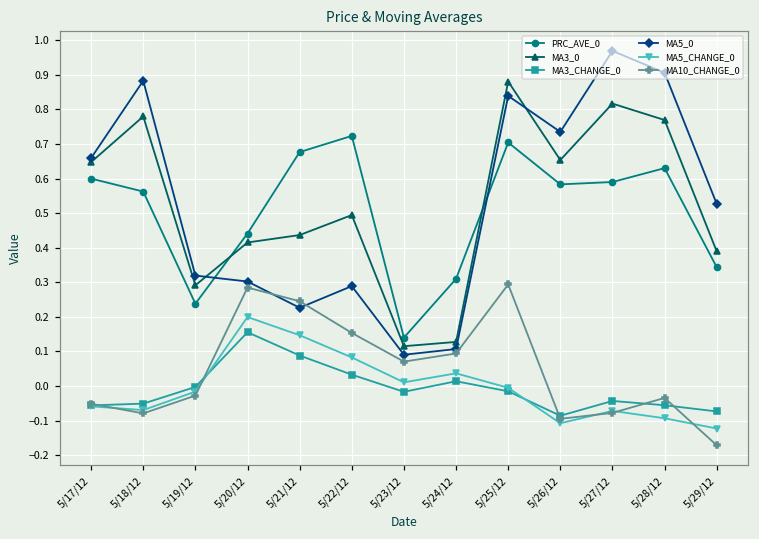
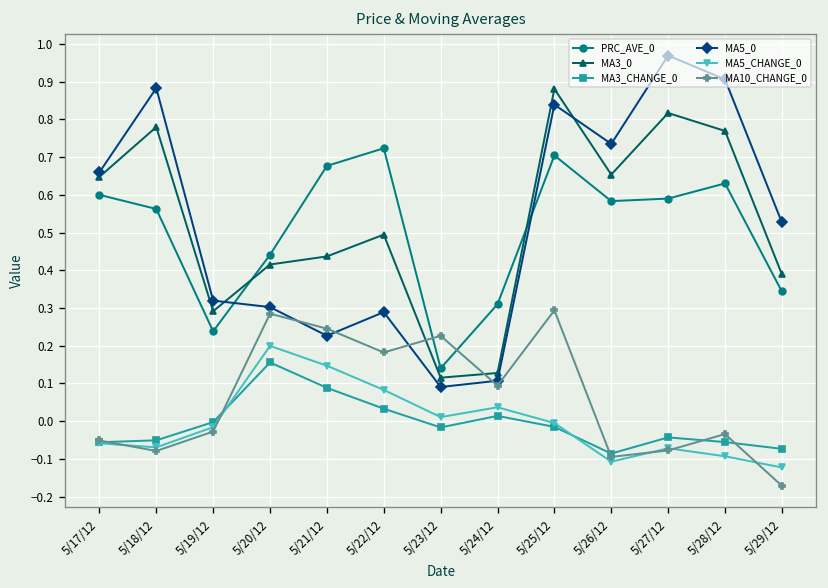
MA10_CHANGE_0, 5/22/12: 0.15 -> 0.18
MA10_CHANGE_0, 5/23/12: 0.07 -> 0.23
